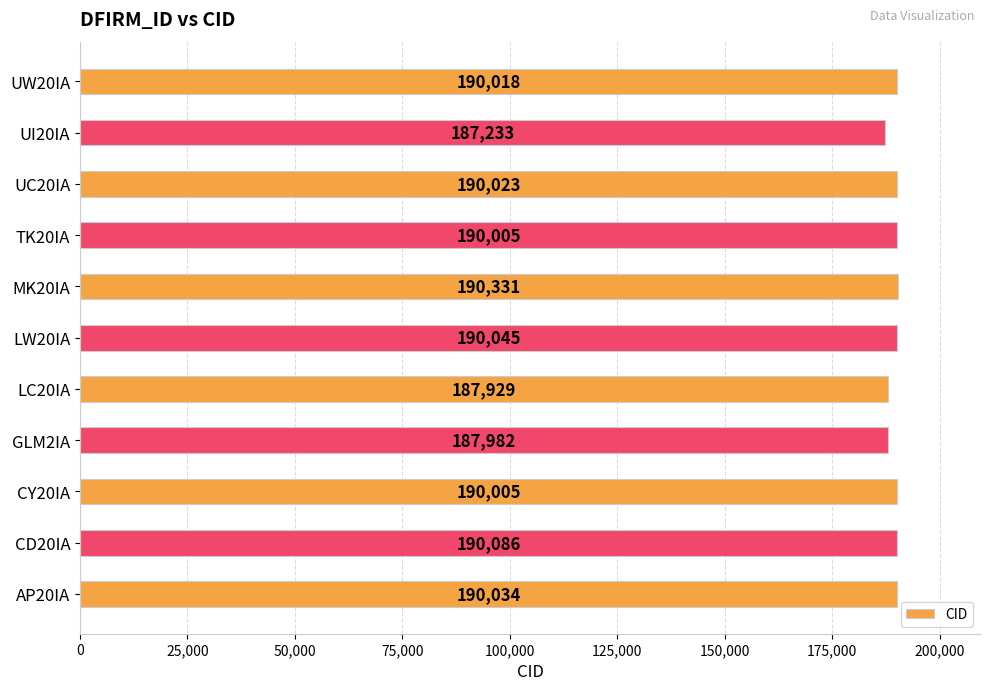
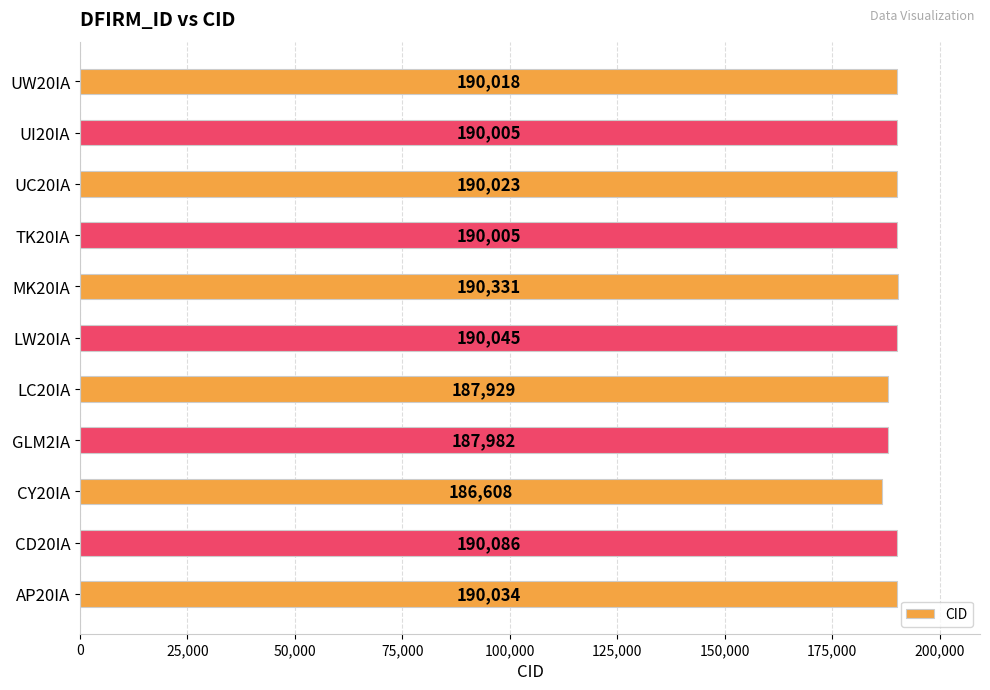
UI20IA: 187,233 -> 190,005
CY20IA: 190,005 -> 186,608
